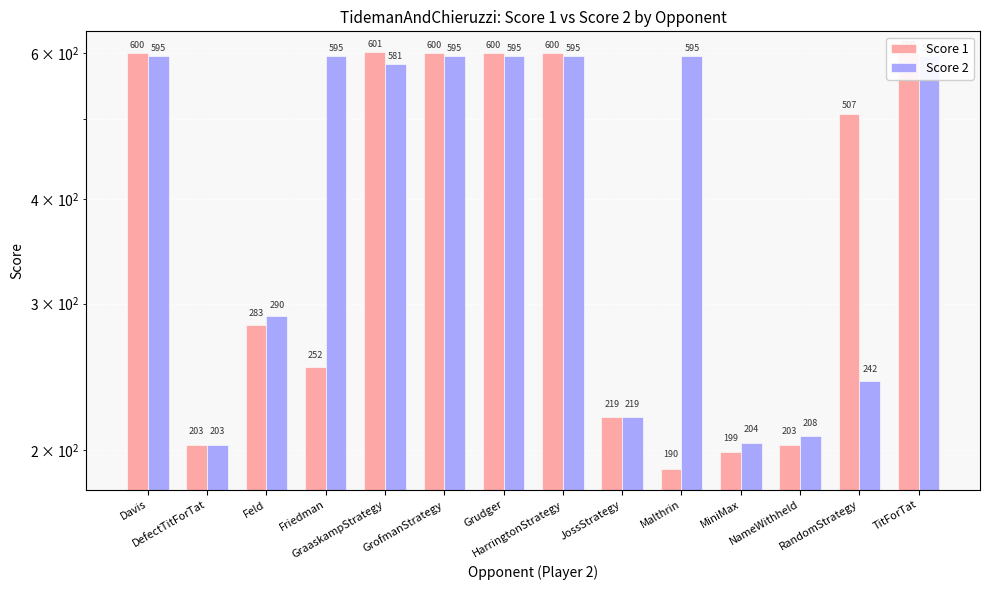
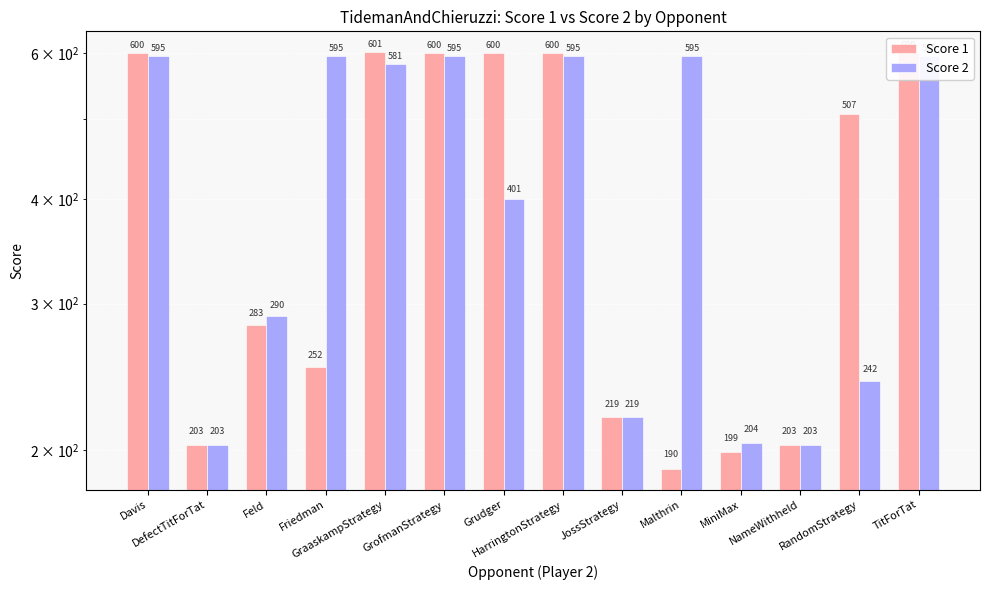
Score 2, Grudger: 595 -> 401
Score 2, NameWithheld: 208 -> 203
